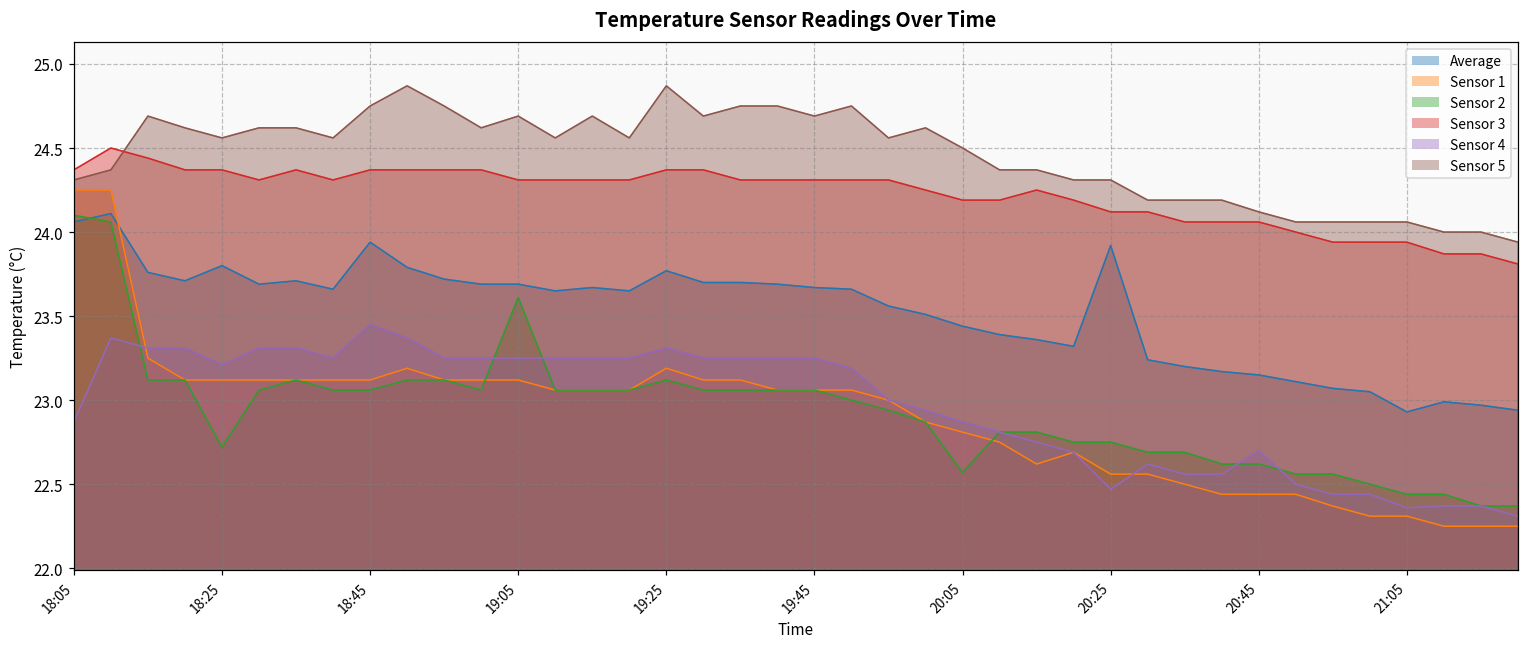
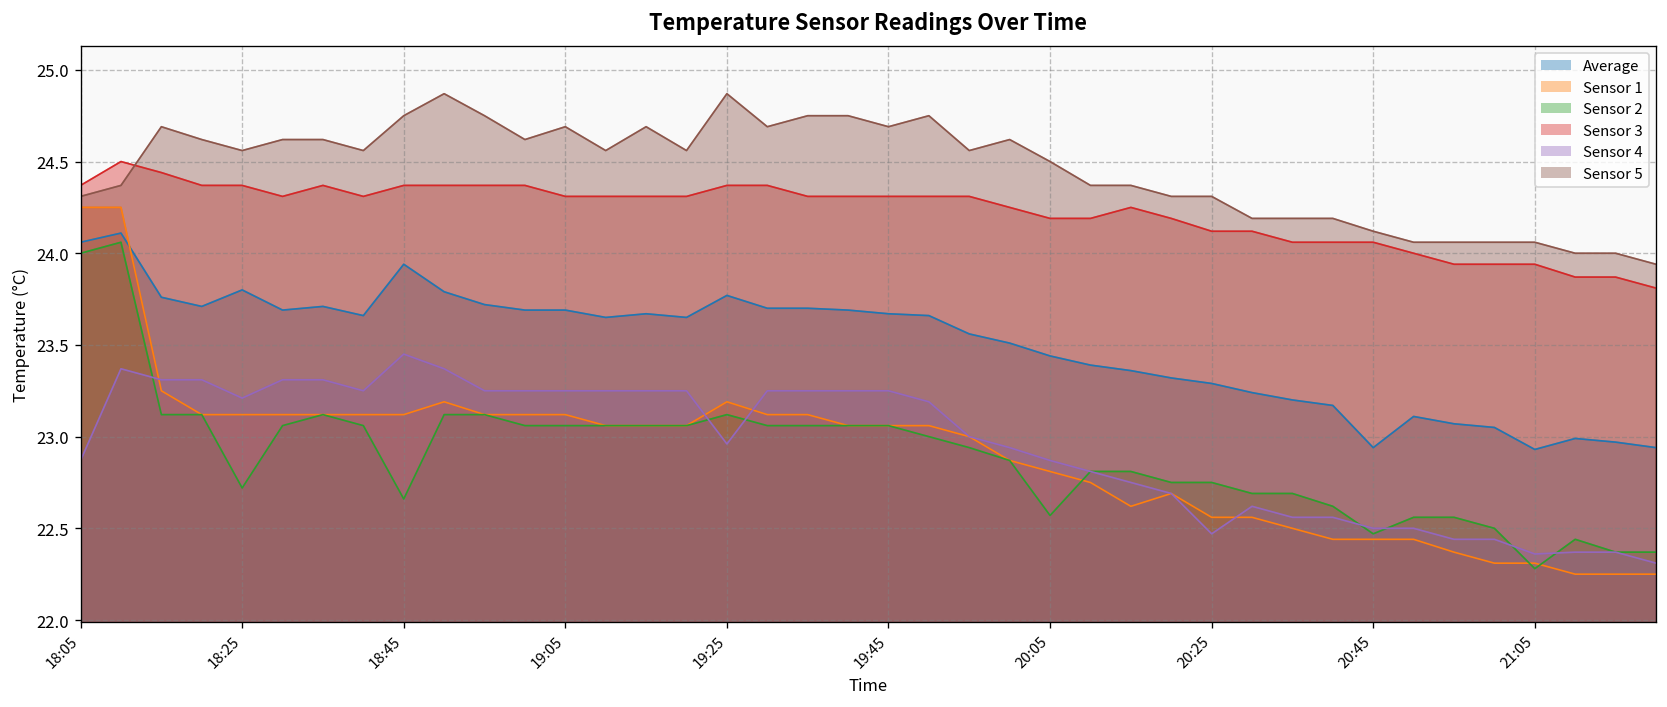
Sensor 2, 18:05: 24.1 -> 24.0
Sensor 2, 18:45: 23.06 -> 22.66
Sensor 2, 19:05: 23.61 -> 23.06
Sensor 4, 19:25: 23.31 -> 22.96
Average, 20:25: 23.92 -> 23.29
Average, 20:45: 23.15 -> 22.94
Sensor 2, 20:45: 22.62 -> 22.47
Sensor 4, 20:45: 22.7 -> 22.5
Sensor 2, 21:05: 22.44 -> 22.28
